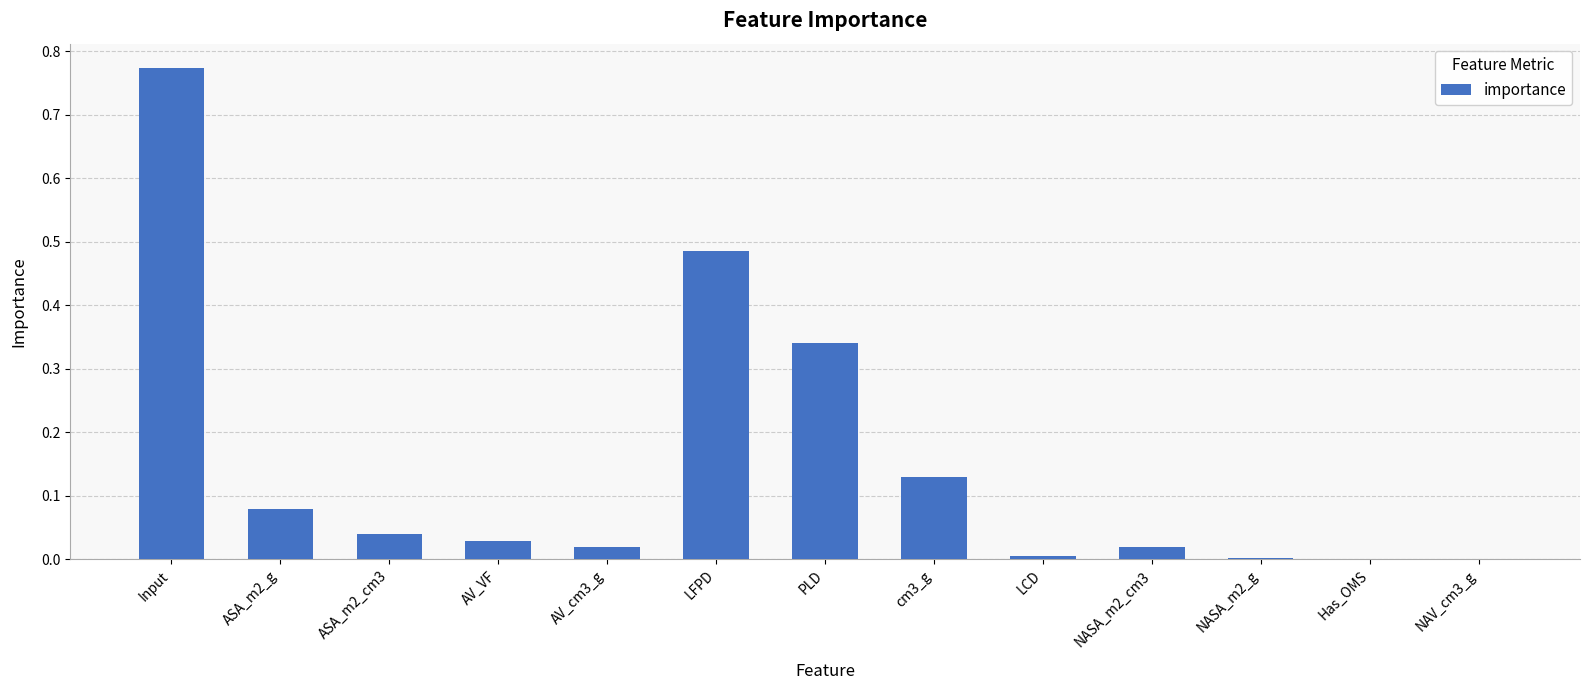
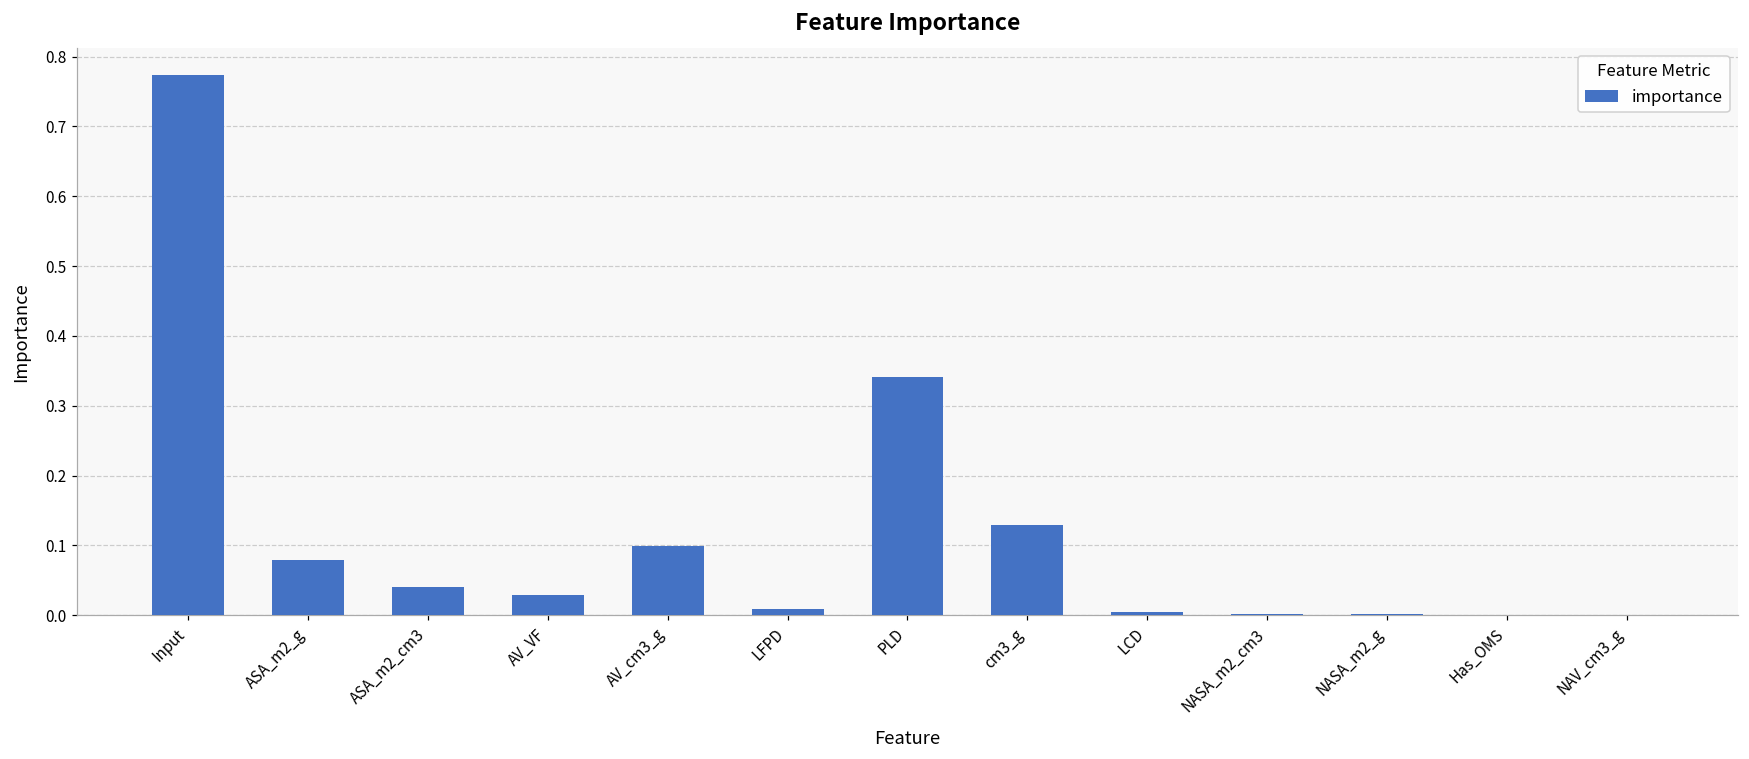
AV_cm3_g: 0.02 -> 0.10
LFPD: 0.49 -> 0.01
NASA_m2_cm3: 0.02 -> 0.00
